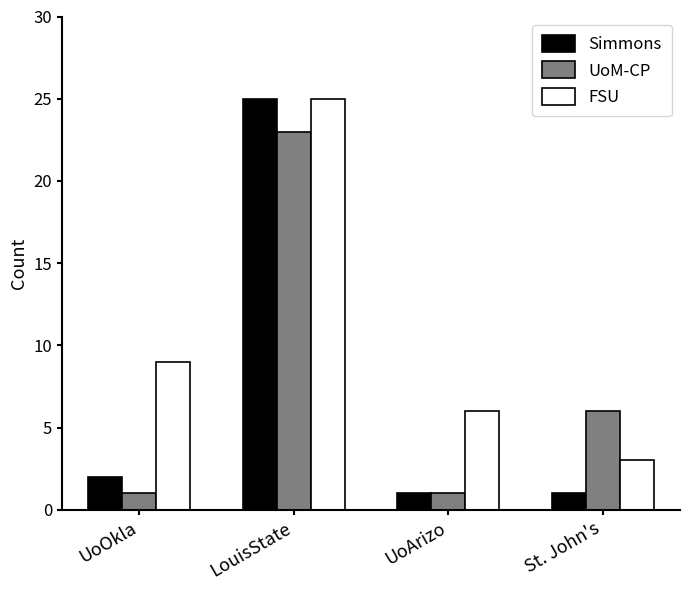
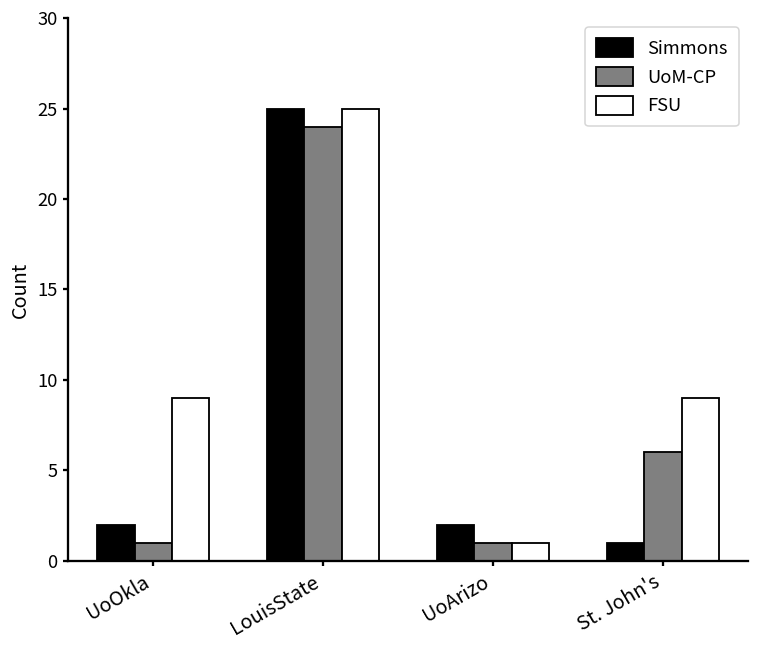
UoM-CP, LouisState: 23 -> 24
Simmons, UoArizo: 1 -> 2
FSU, UoArizo: 6 -> 1
FSU, St. John's: 3 -> 9
